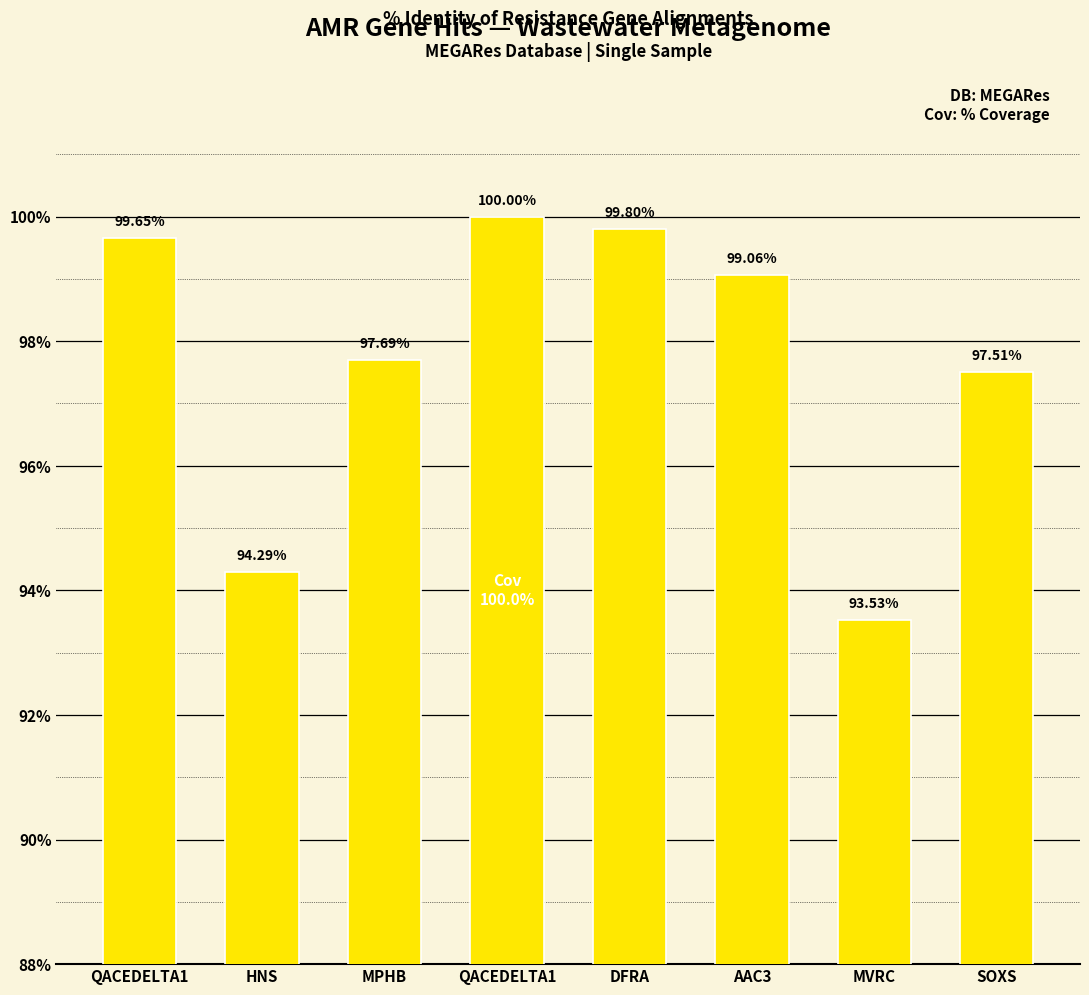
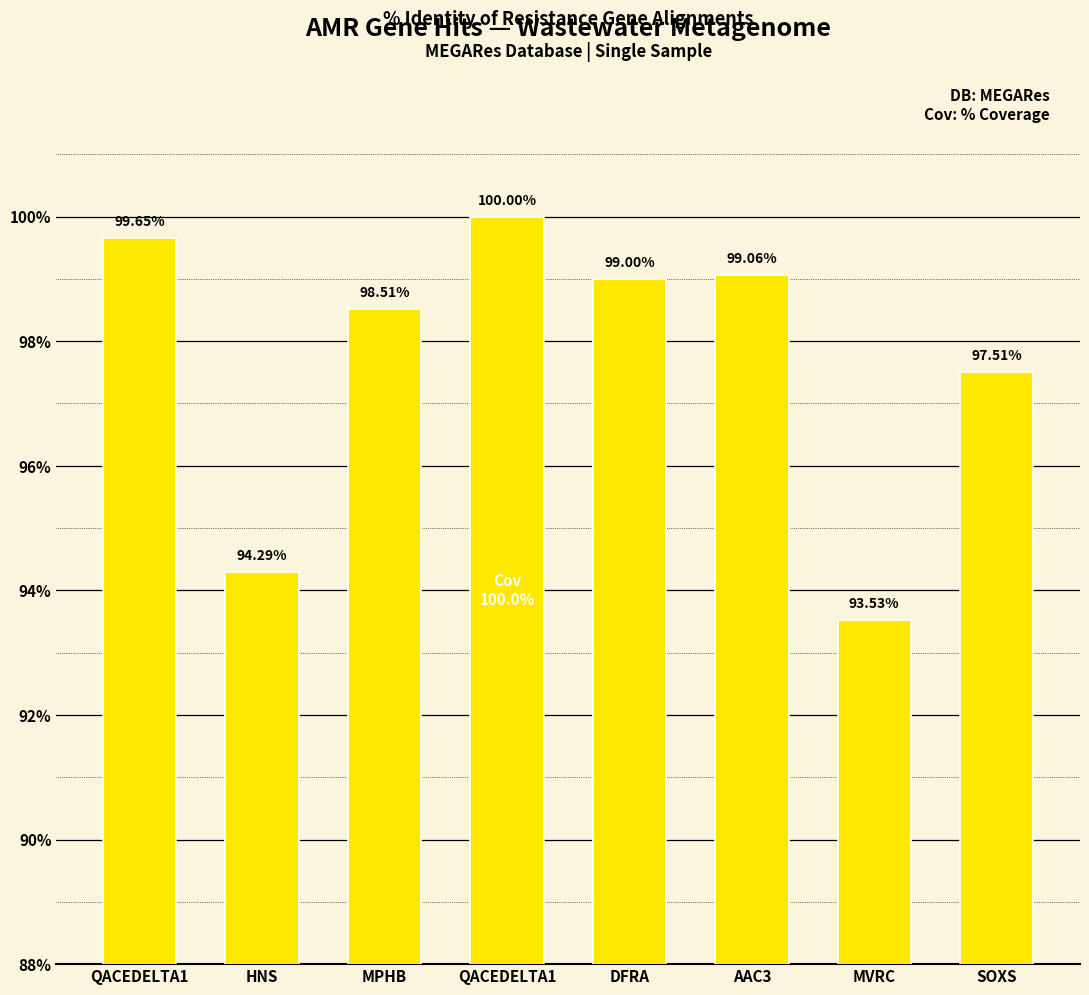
MPHB: 97.69% -> 98.51%
DFRA: 99.80% -> 99.00%
